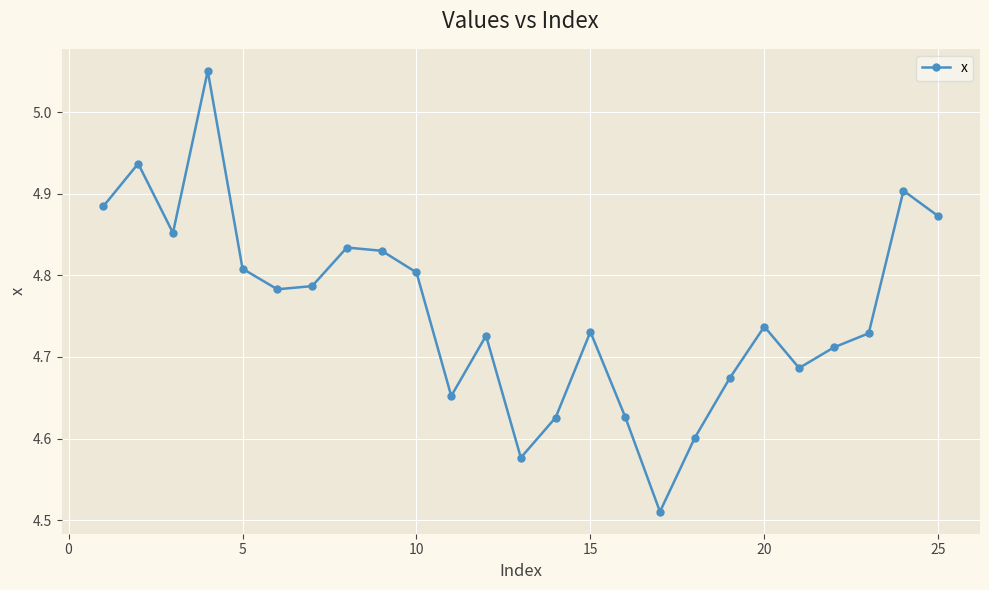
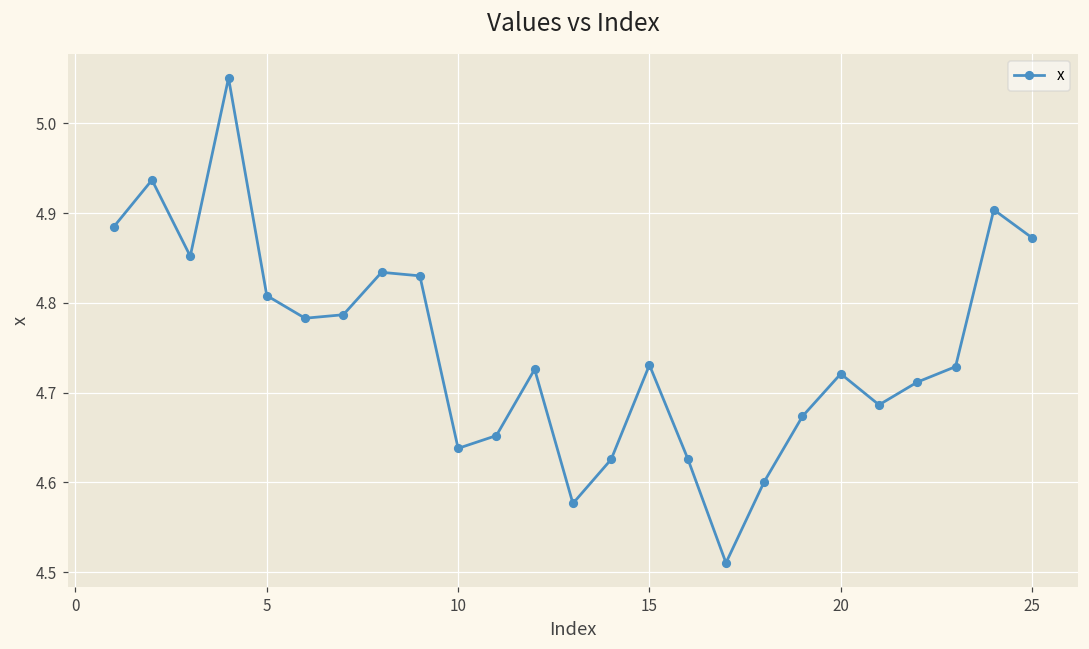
10: 4.80 -> 4.64
20: 4.74 -> 4.72
